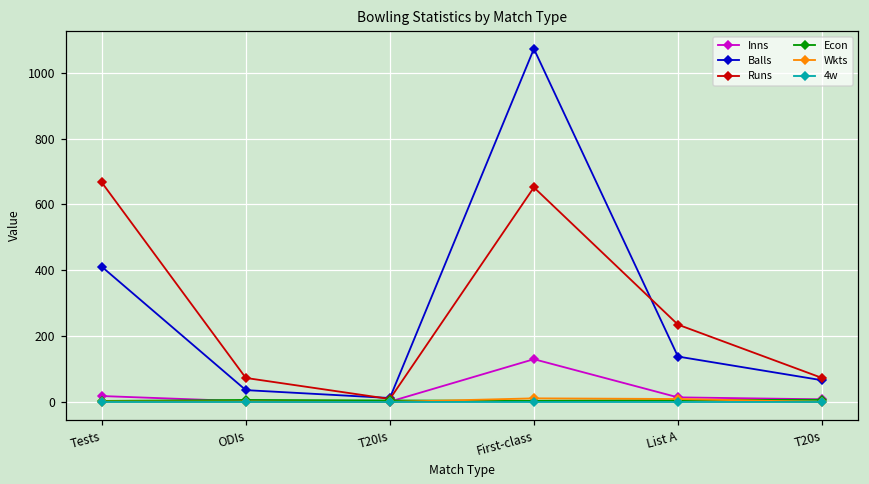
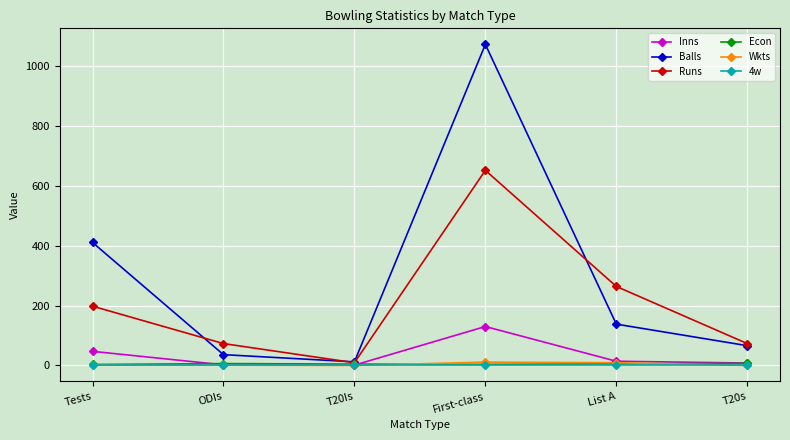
Inns, Tests: 20 -> 50
Runs, Tests: 670 -> 200
Runs, List A: 240 -> 260
